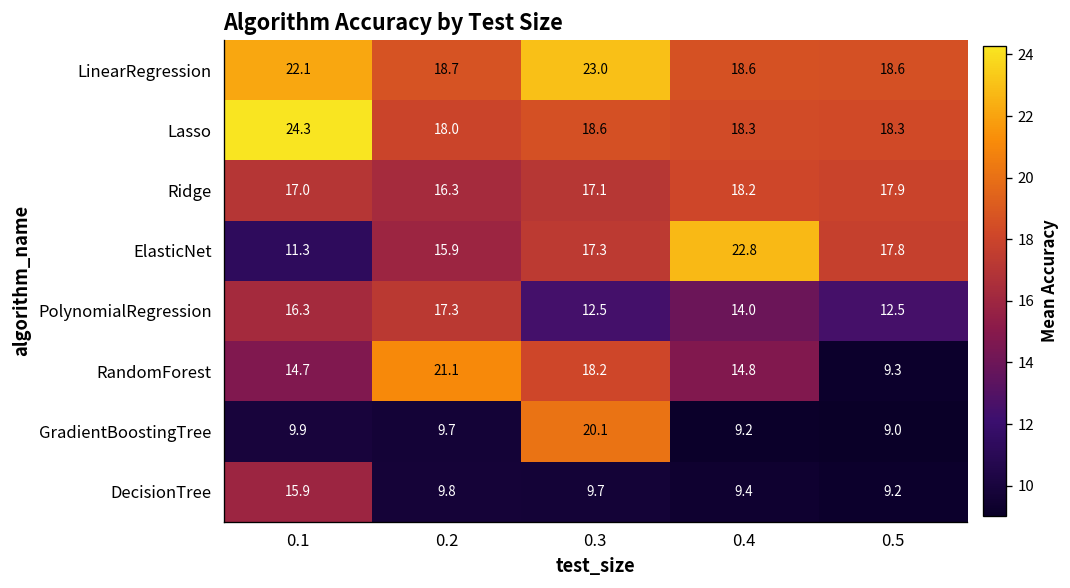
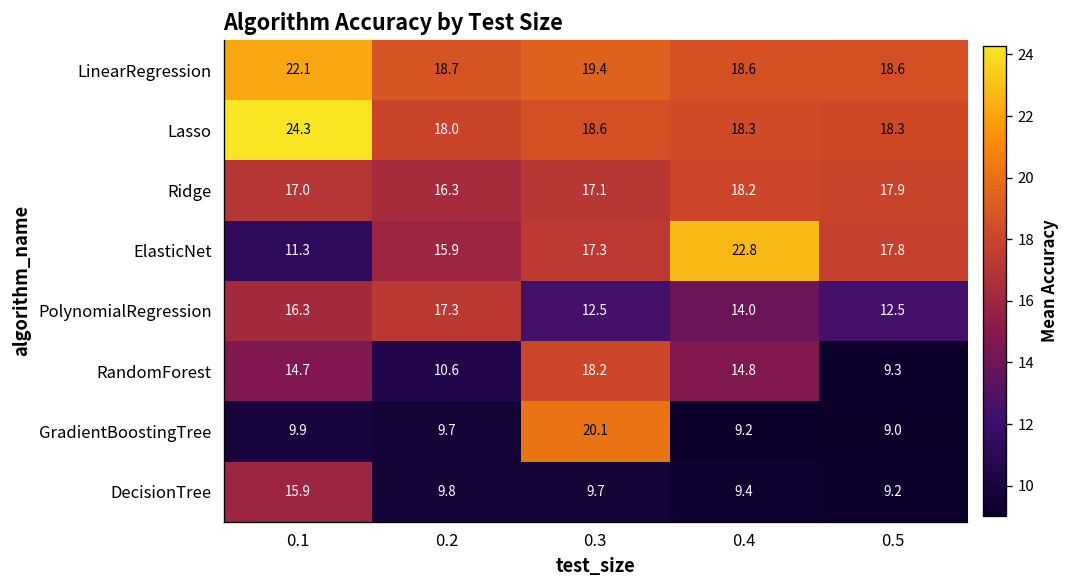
LinearRegression, 0.3: 23.0 -> 19.4
RandomForest, 0.2: 21.1 -> 10.6
